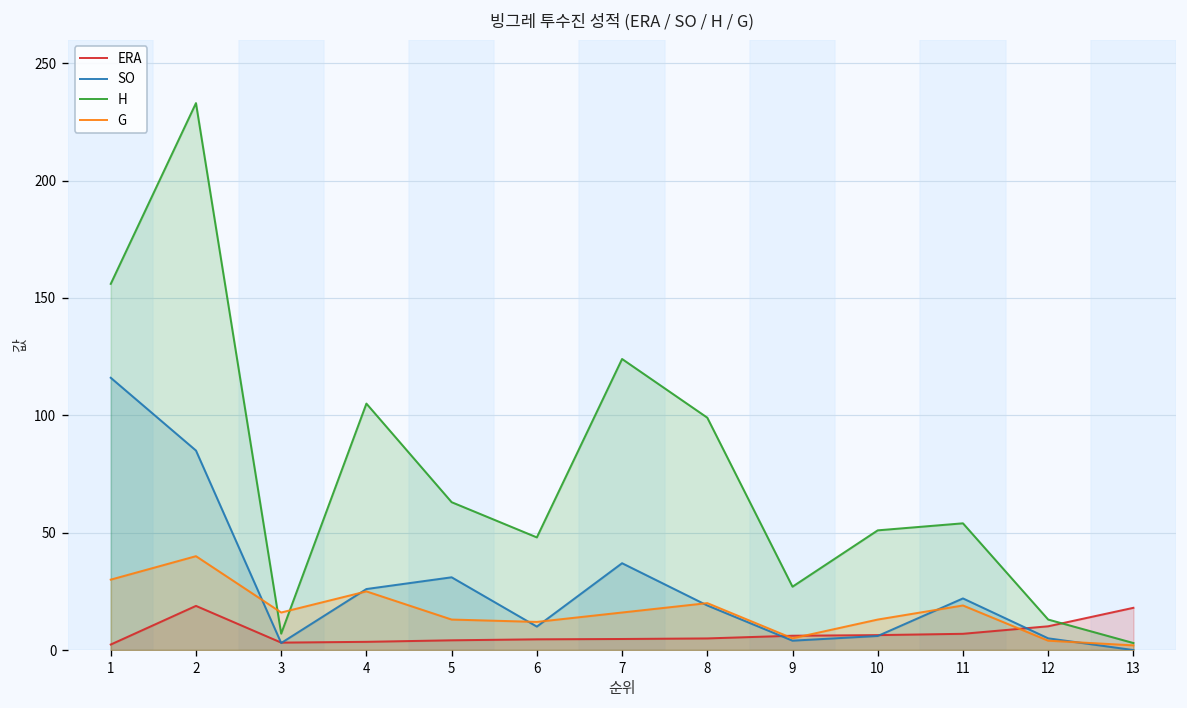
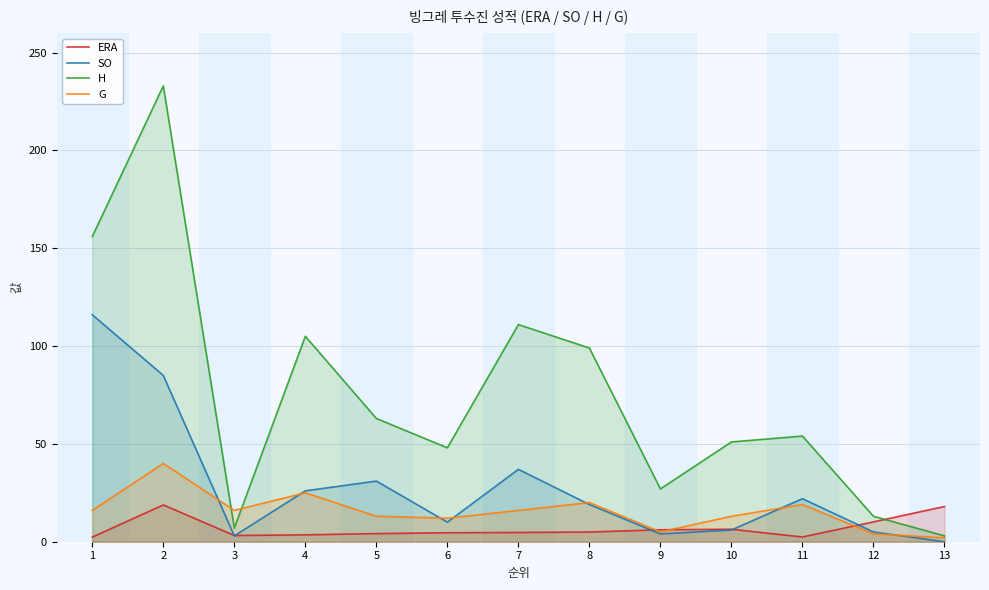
G, 1: 30 -> 16
H, 7: 124 -> 111
ERA, 11: 7 -> 2
